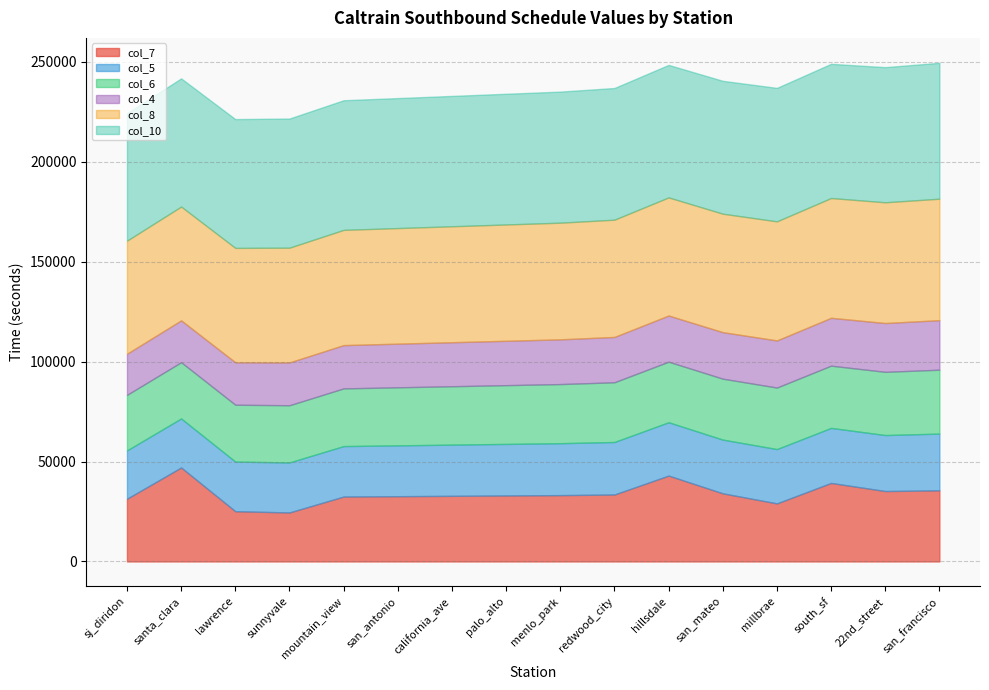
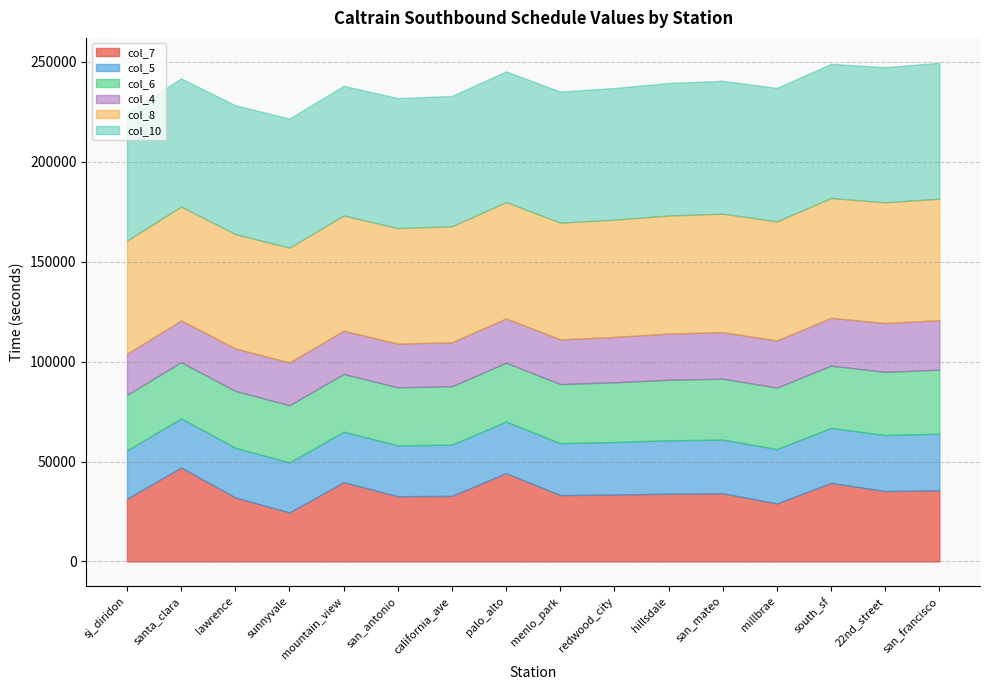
col_7, lawrence: 25000 -> 32000
col_7, mountain_view: 32000 -> 40000
col_7, palo_alto: 33000 -> 44000
col_7, hillsdale: 43000 -> 34000
